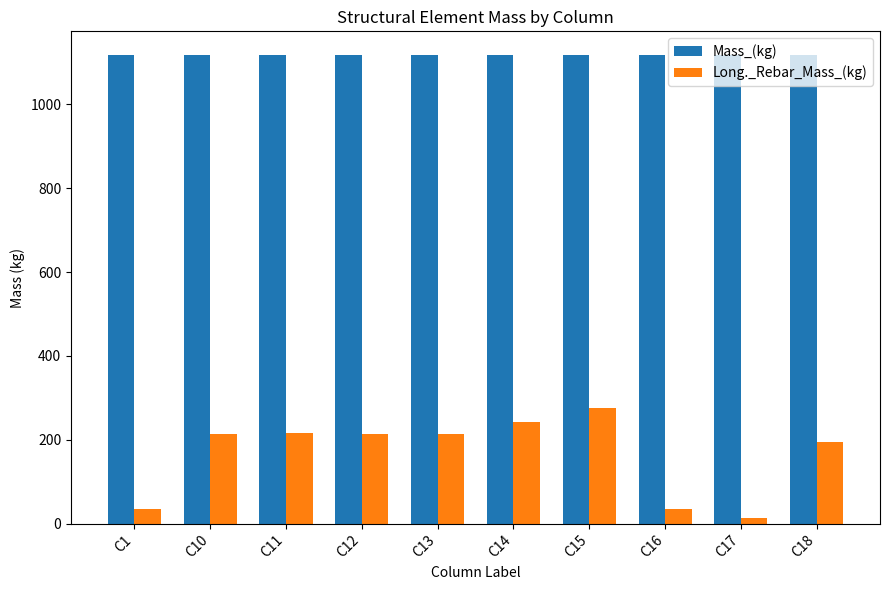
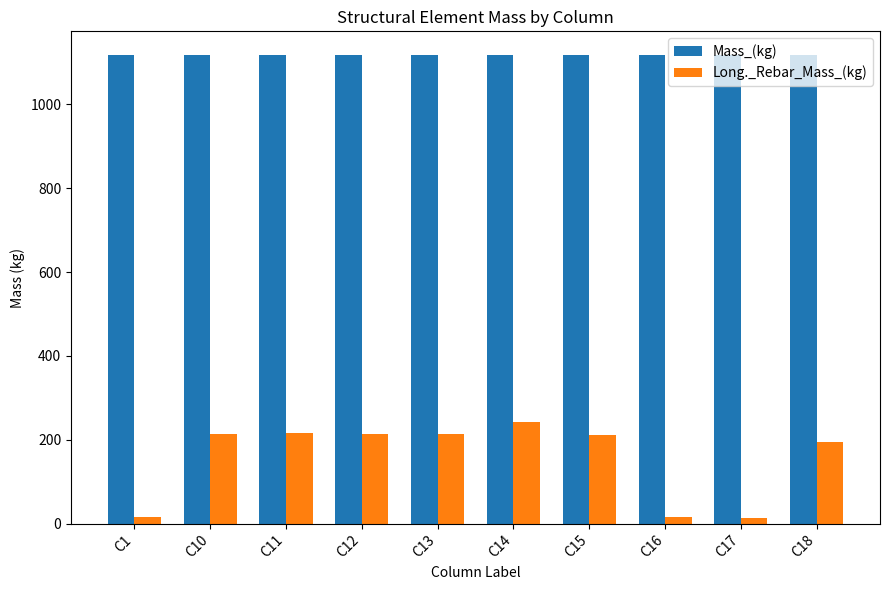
Long._Rebar_Mass_(kg), C1: 40 -> 20
Long._Rebar_Mass_(kg), C15: 280 -> 210
Long._Rebar_Mass_(kg), C16: 40 -> 20
